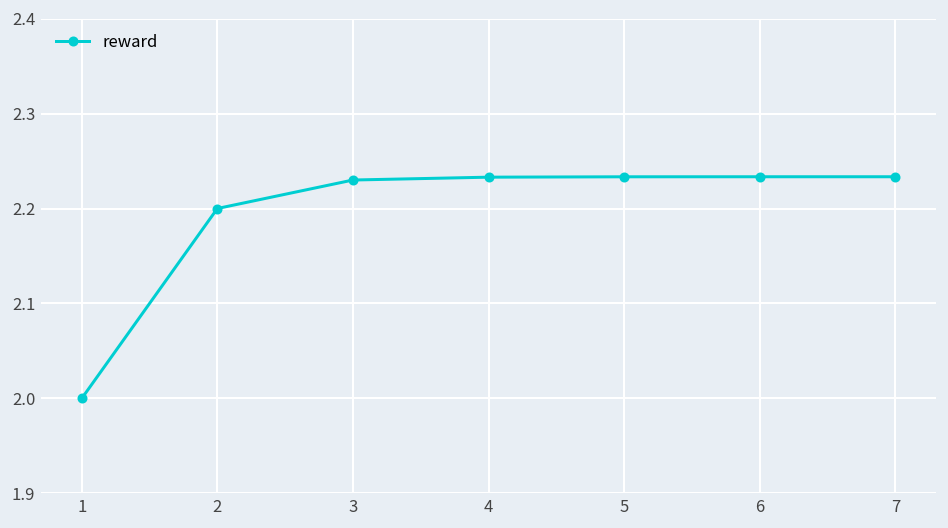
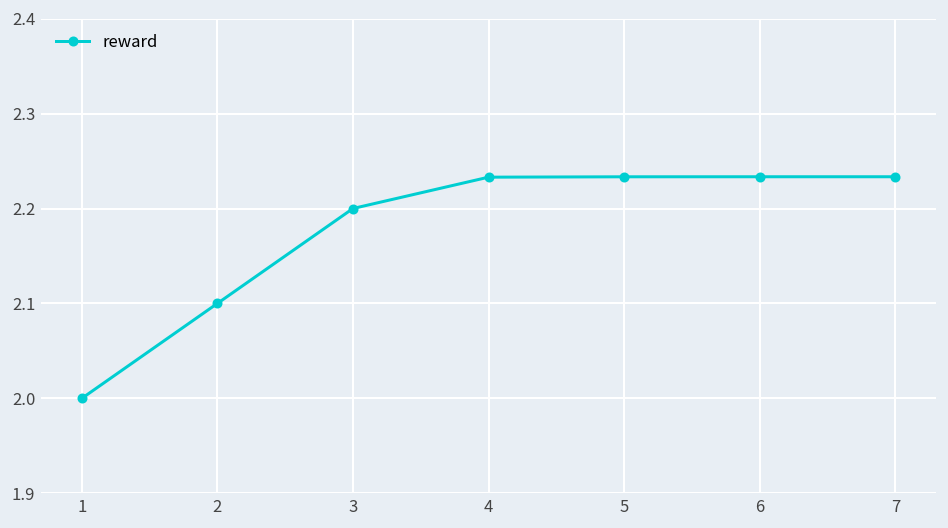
2: 2.2 -> 2.1
3: 2.23 -> 2.20
